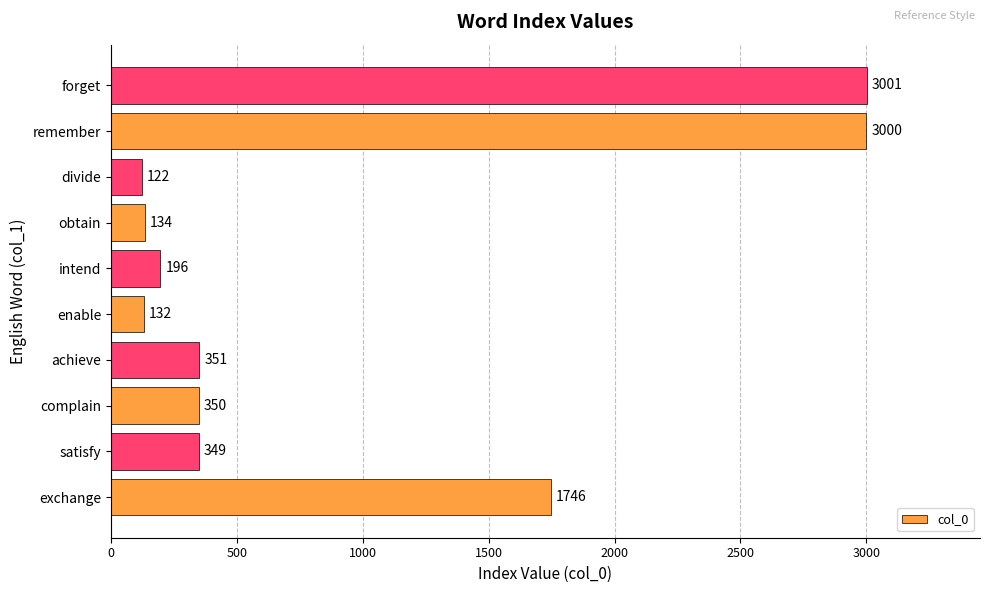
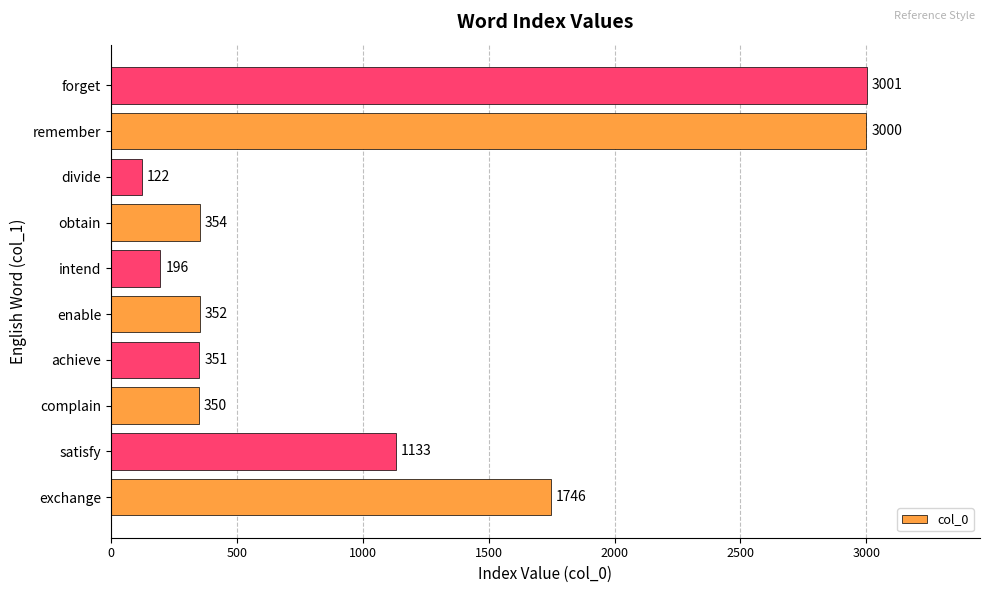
obtain: 134 -> 354
enable: 132 -> 352
satisfy: 349 -> 1133
